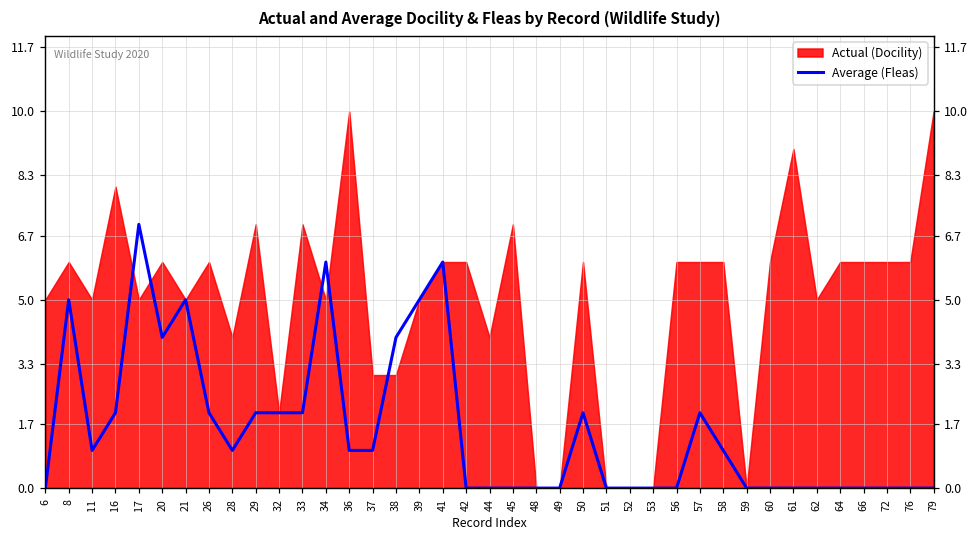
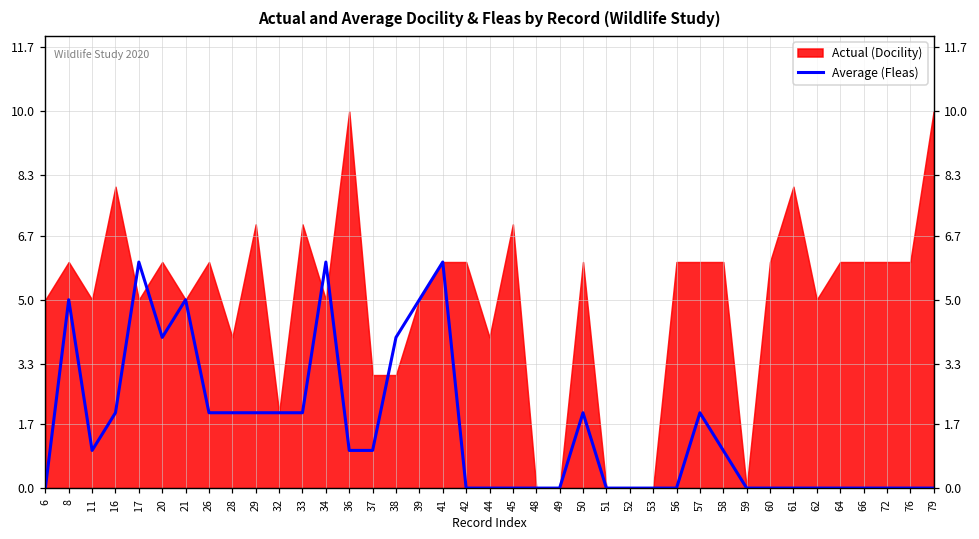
Average (Fleas), 17: 7 -> 6
Average (Fleas), 28: 1 -> 2
Actual (Docility), 61: 9 -> 8
